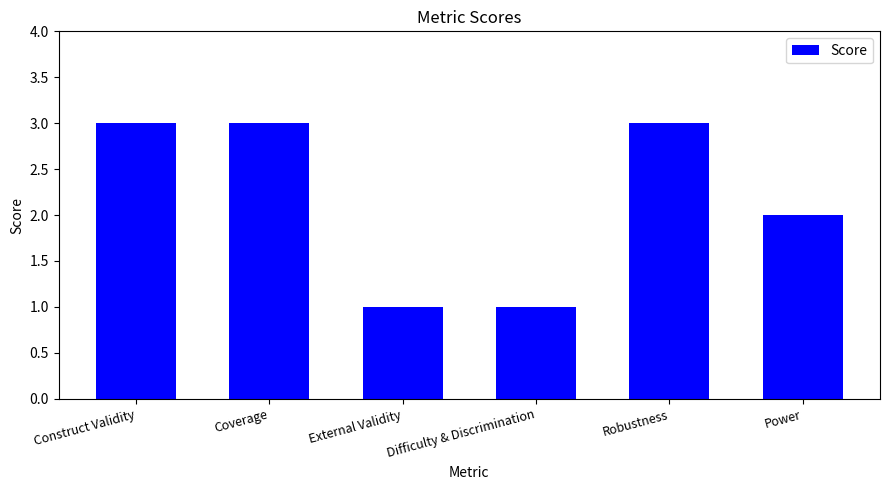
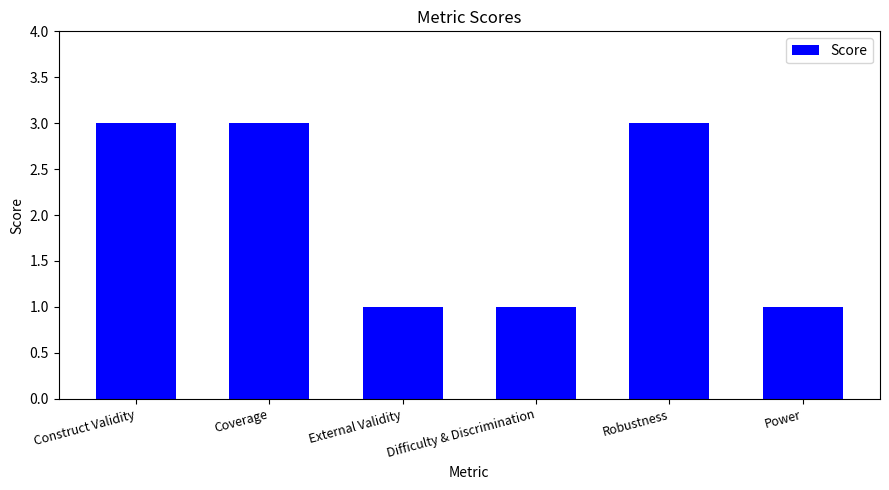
Power: 2 -> 1
